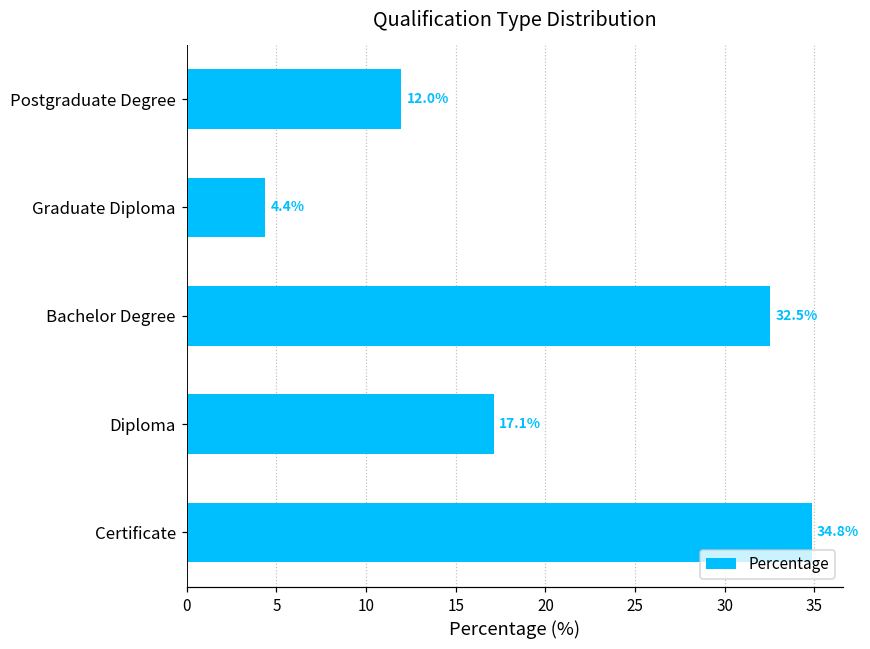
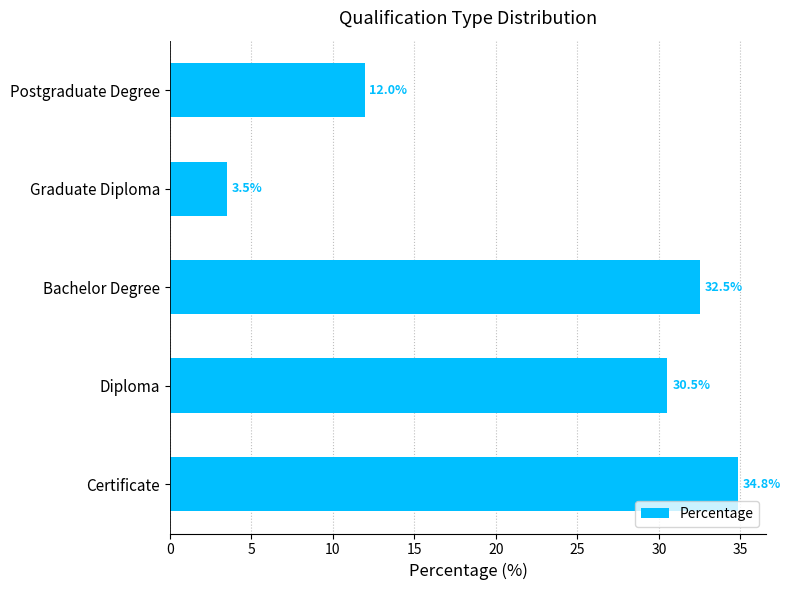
Graduate Diploma: 4.4% -> 3.5%
Diploma: 17.1% -> 30.5%
